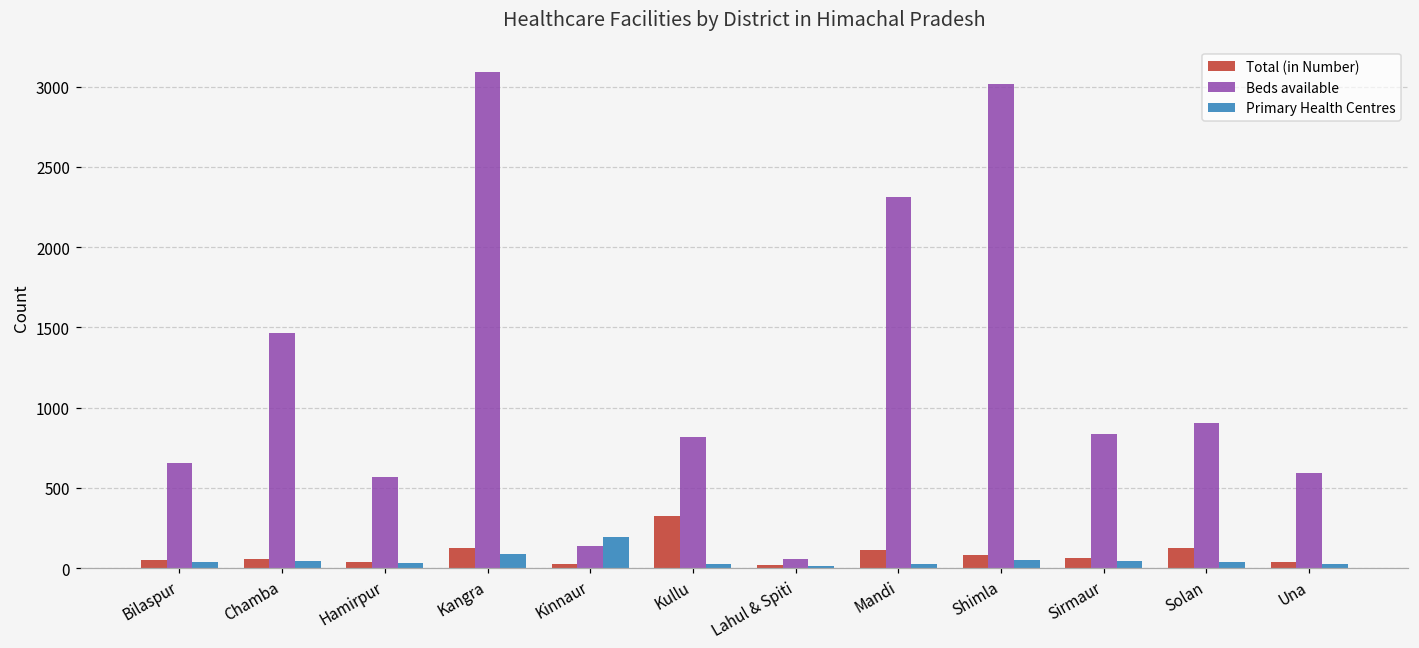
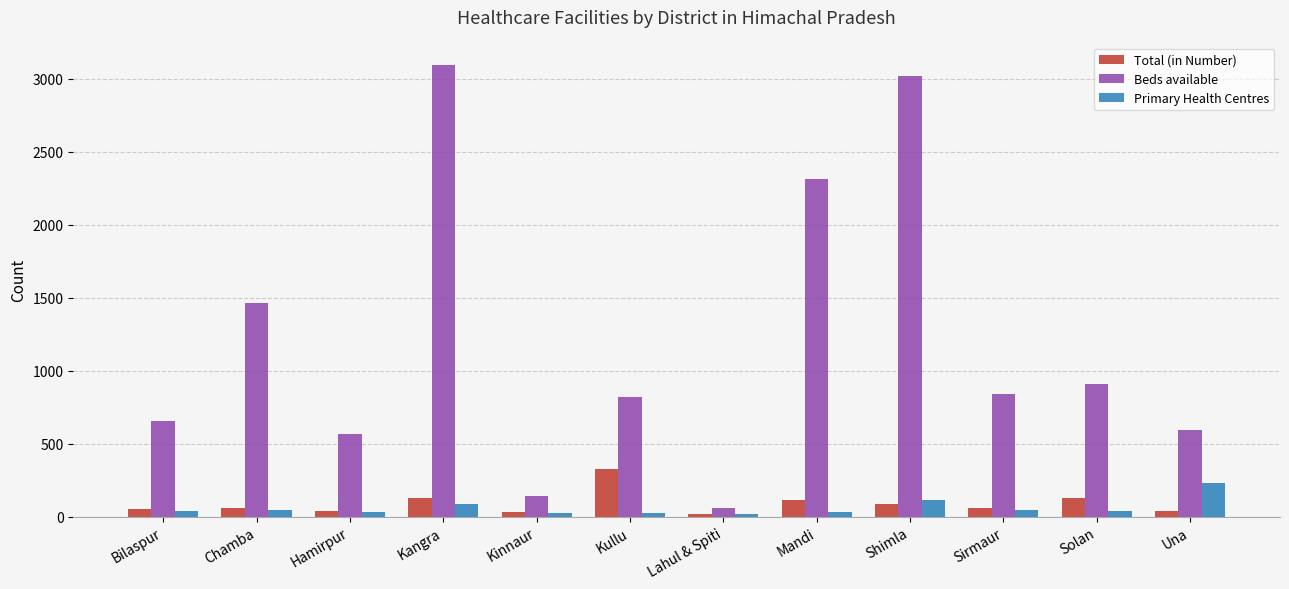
Primary Health Centres, Kinnaur: 200 -> 20
Primary Health Centres, Shimla: 50 -> 120
Primary Health Centres, Una: 20 -> 230
